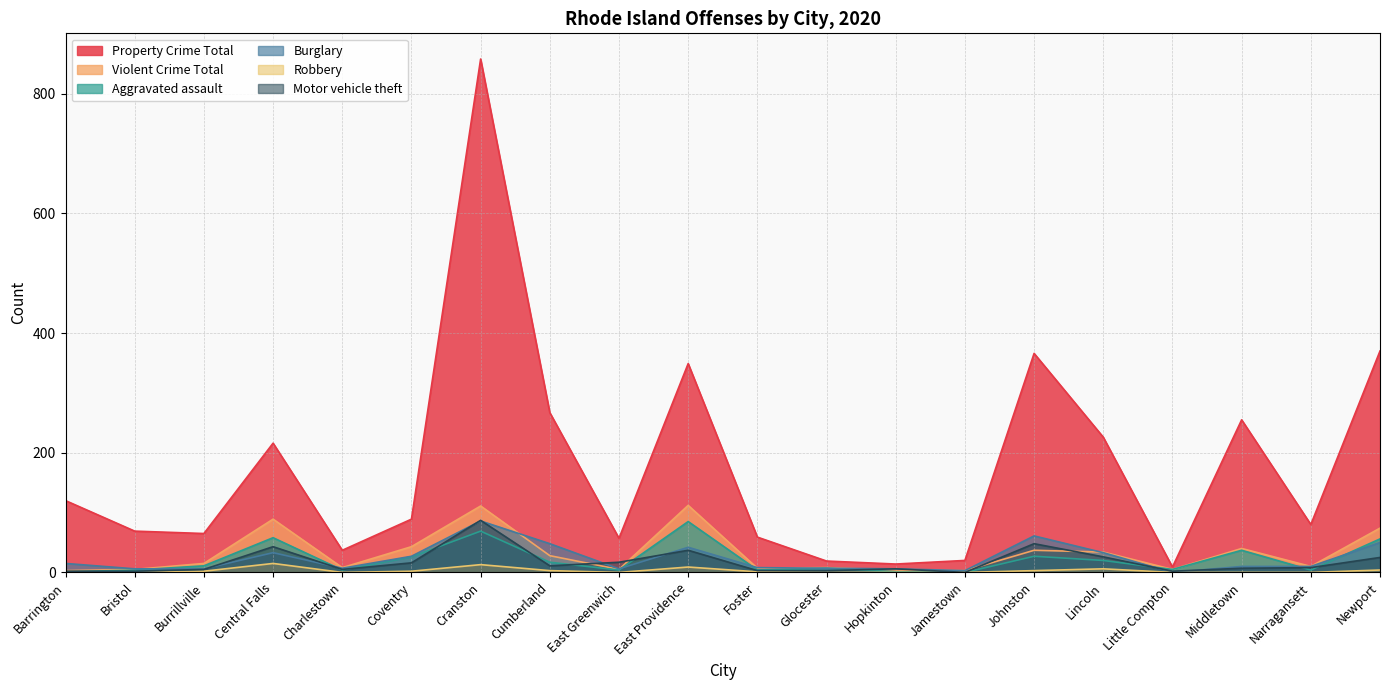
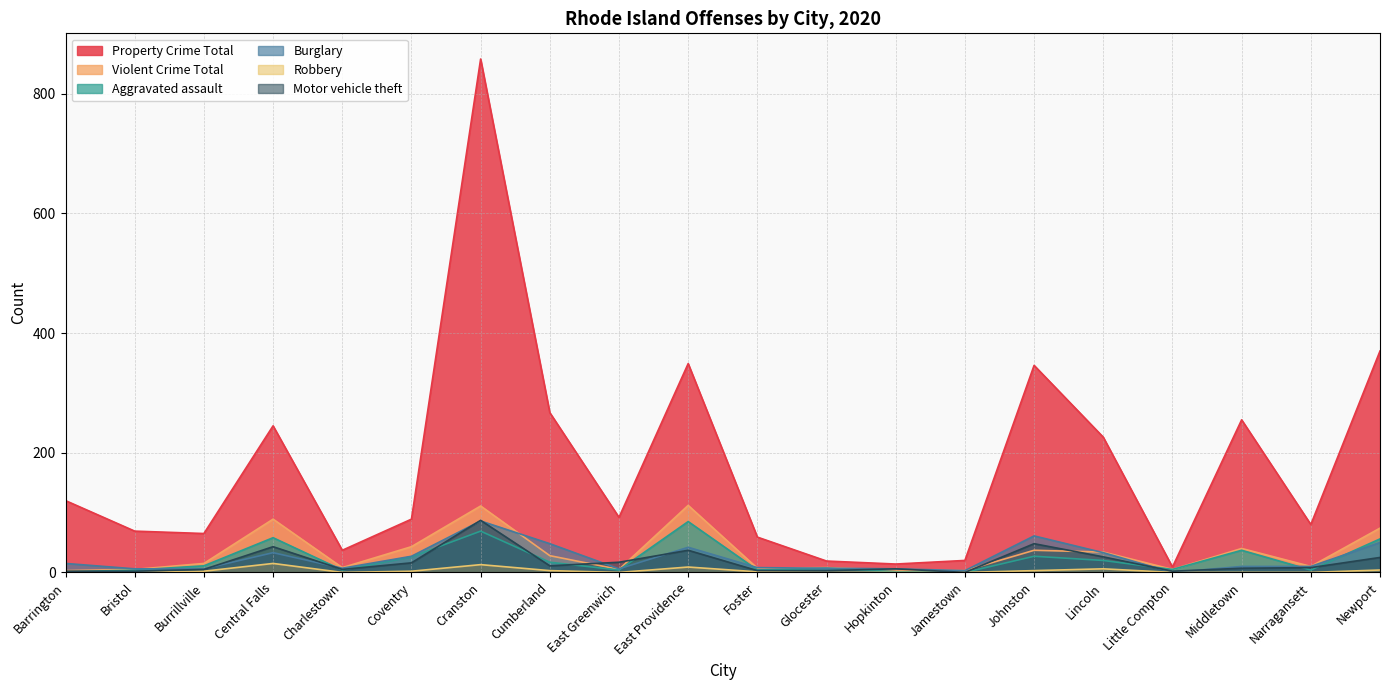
Property Crime Total, Central Falls: 220 -> 250
Property Crime Total, East Greenwich: 60 -> 90
Property Crime Total, Johnston: 370 -> 350
